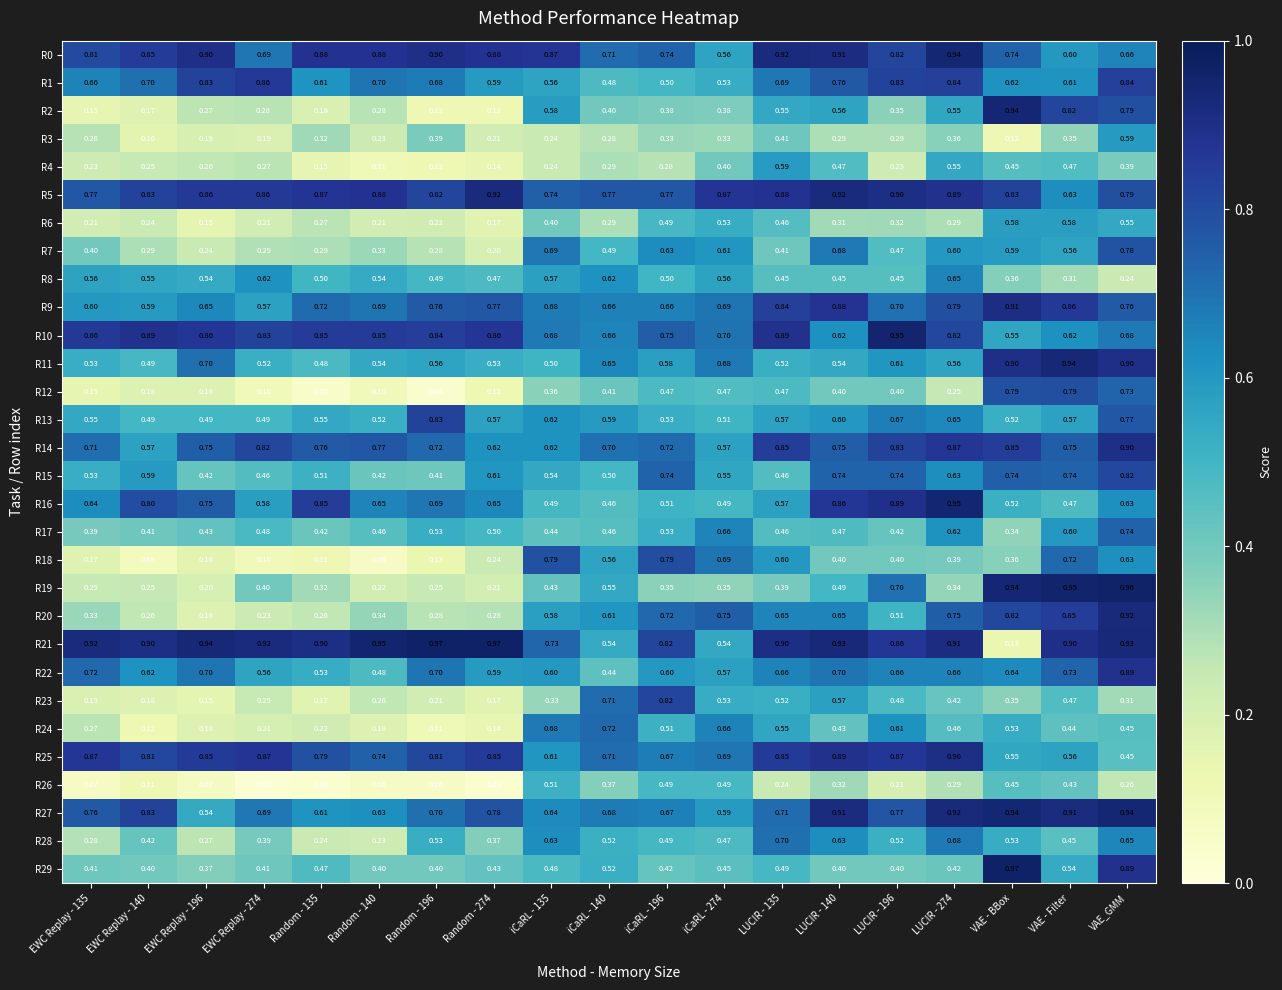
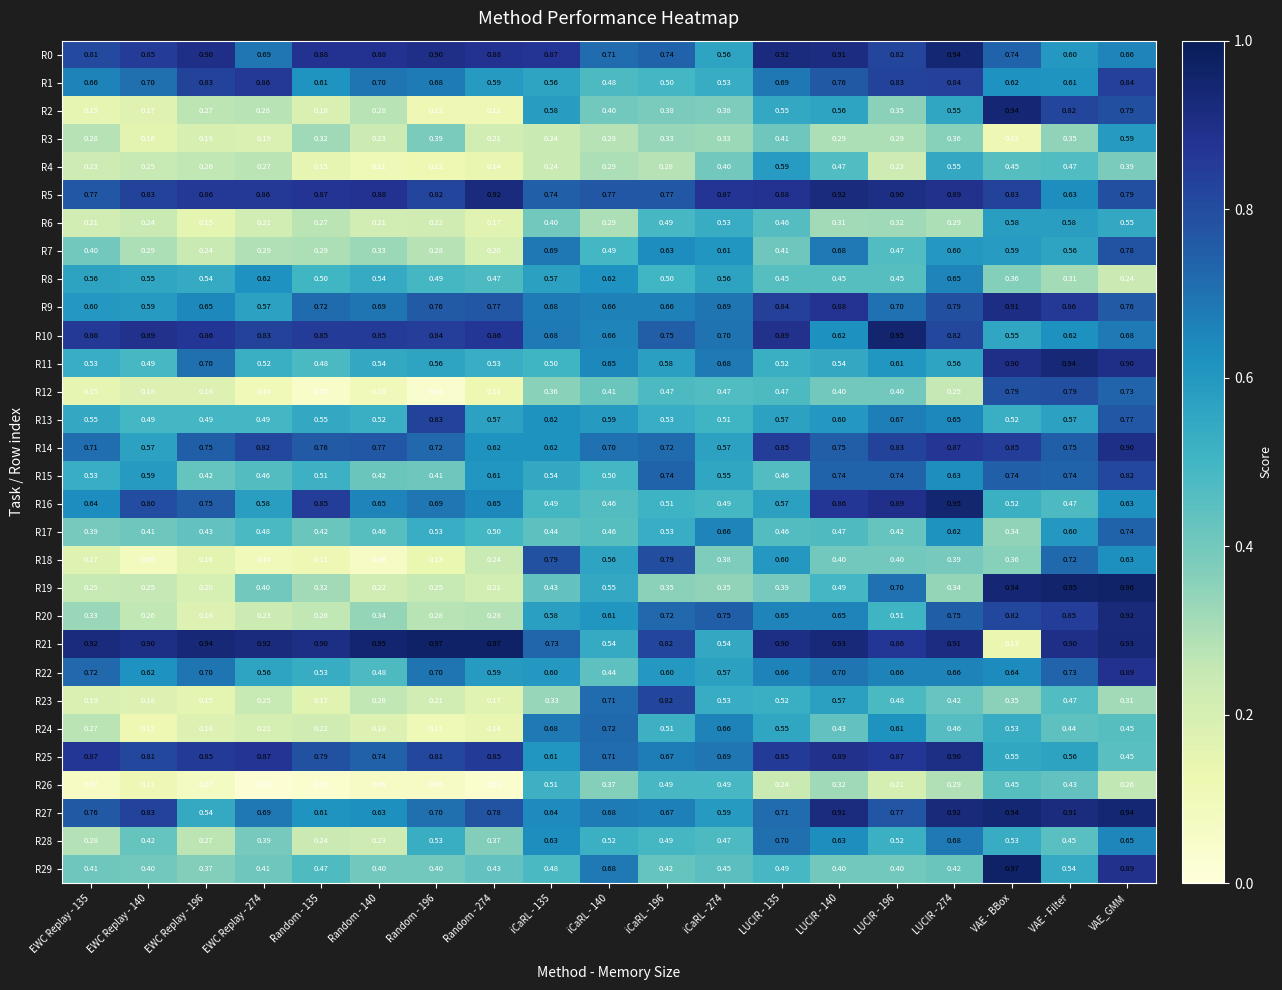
R18, iCaRL - 274: 0.69 -> 0.38
R29, iCaRL - 140: 0.52 -> 0.68
